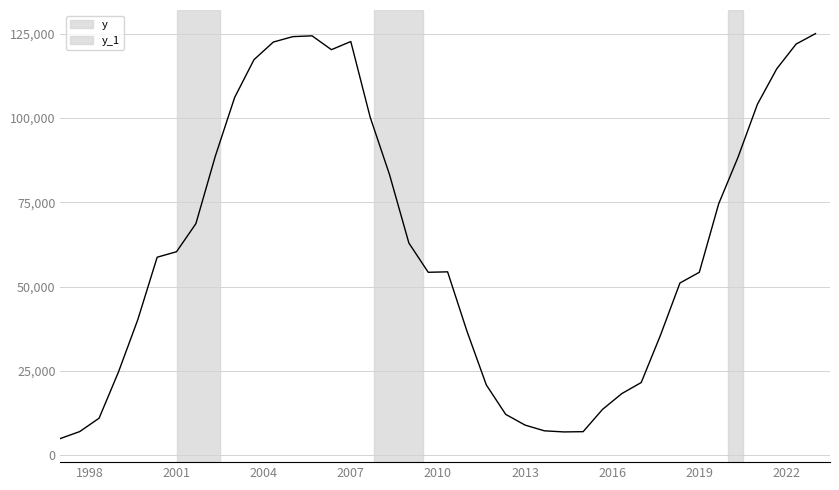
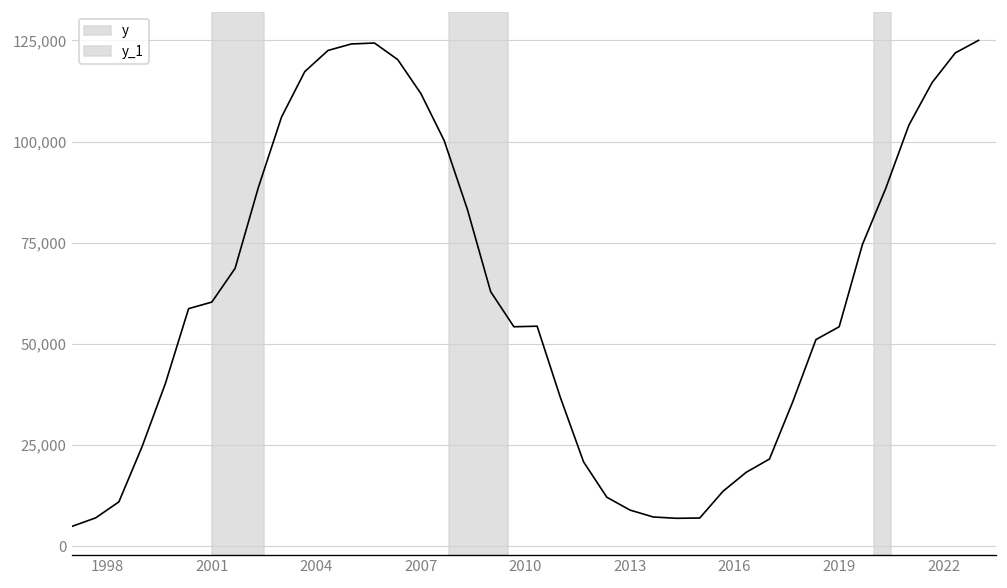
2007: 123,000 -> 112,000
